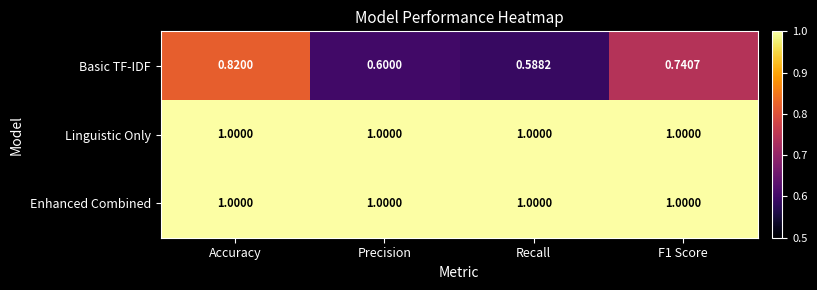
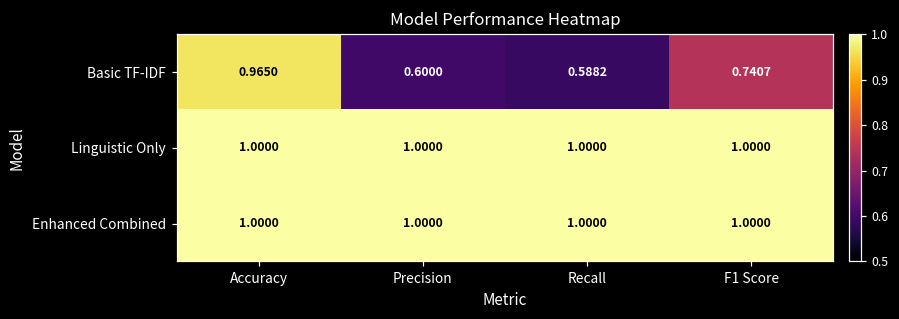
Basic TF-IDF, Accuracy: 0.8200 -> 0.9650
